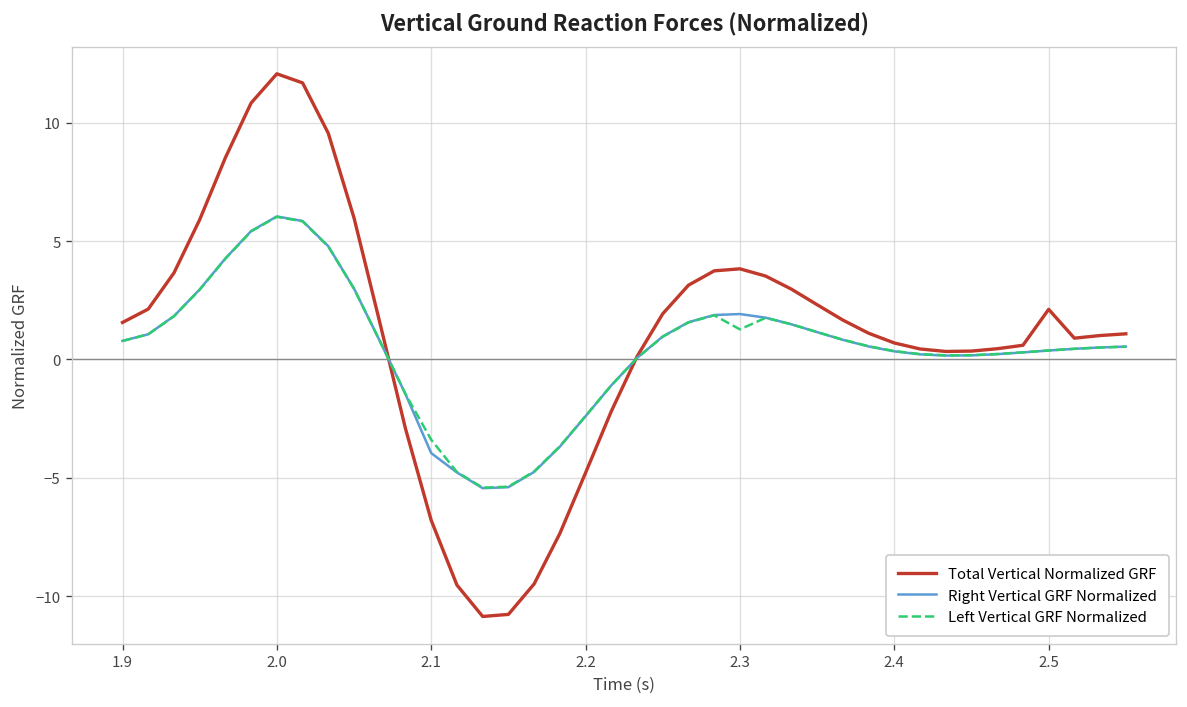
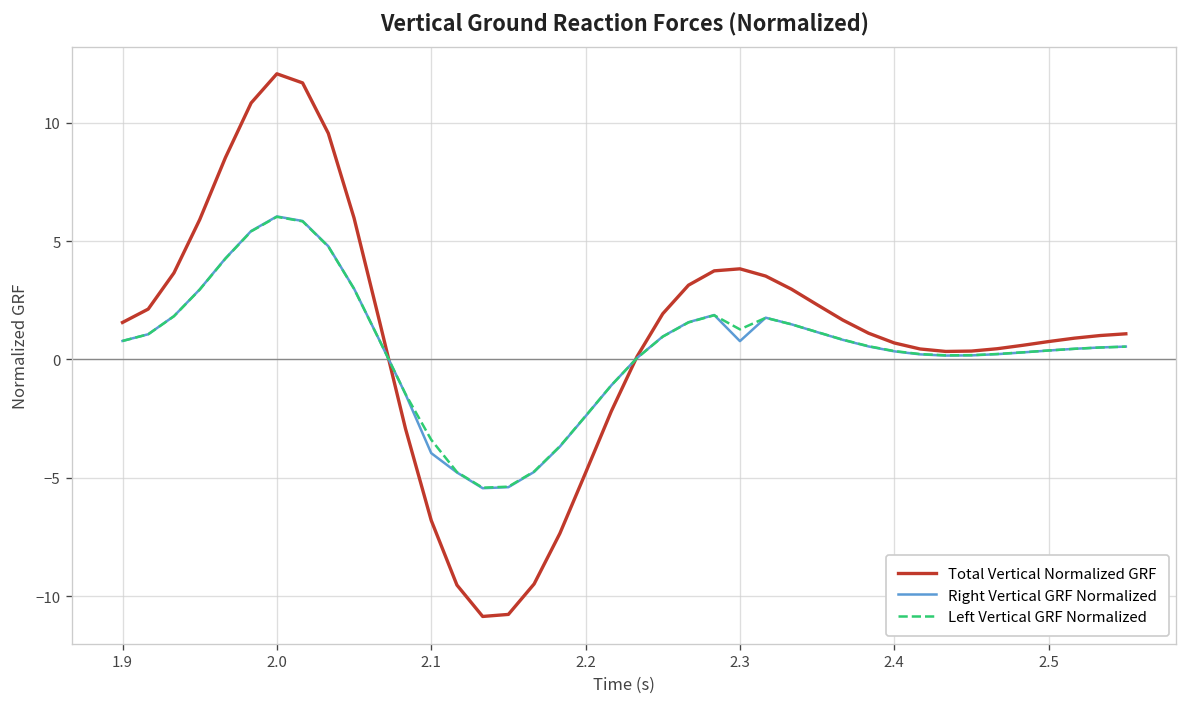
Right Vertical GRF Normalized, 2.3: 1.9 -> 0.8
Total Vertical Normalized GRF, 2.5: 2.1 -> 0.8
